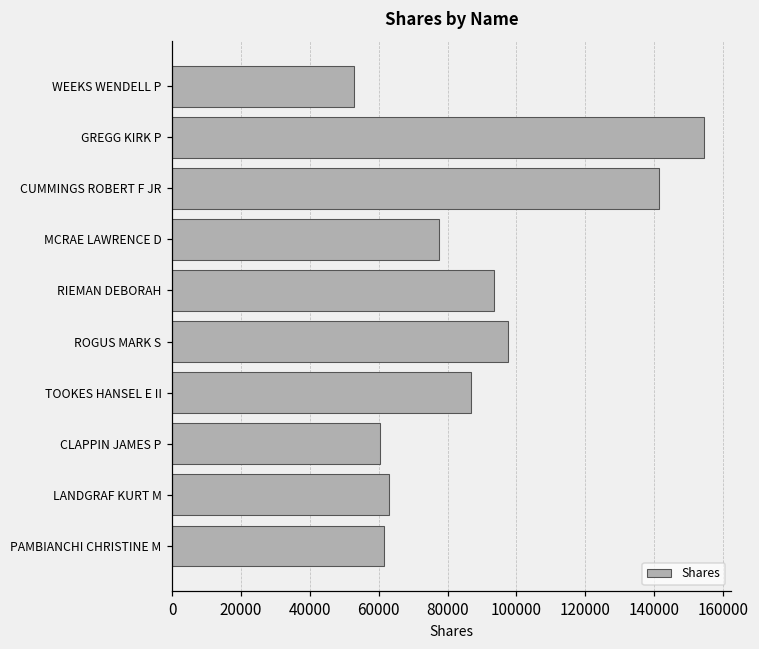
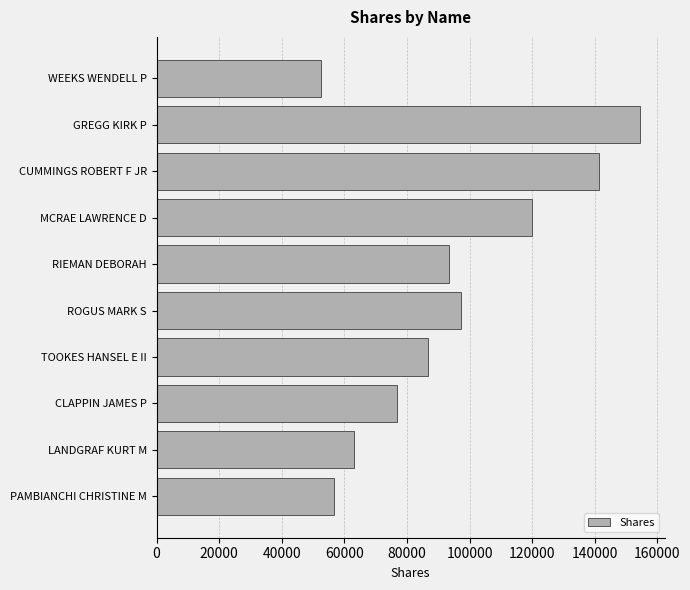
MCRAE LAWRENCE D: 77000 -> 120000
CLAPPIN JAMES P: 60000 -> 77000
PAMBIANCHI CHRISTINE M: 62000 -> 57000
